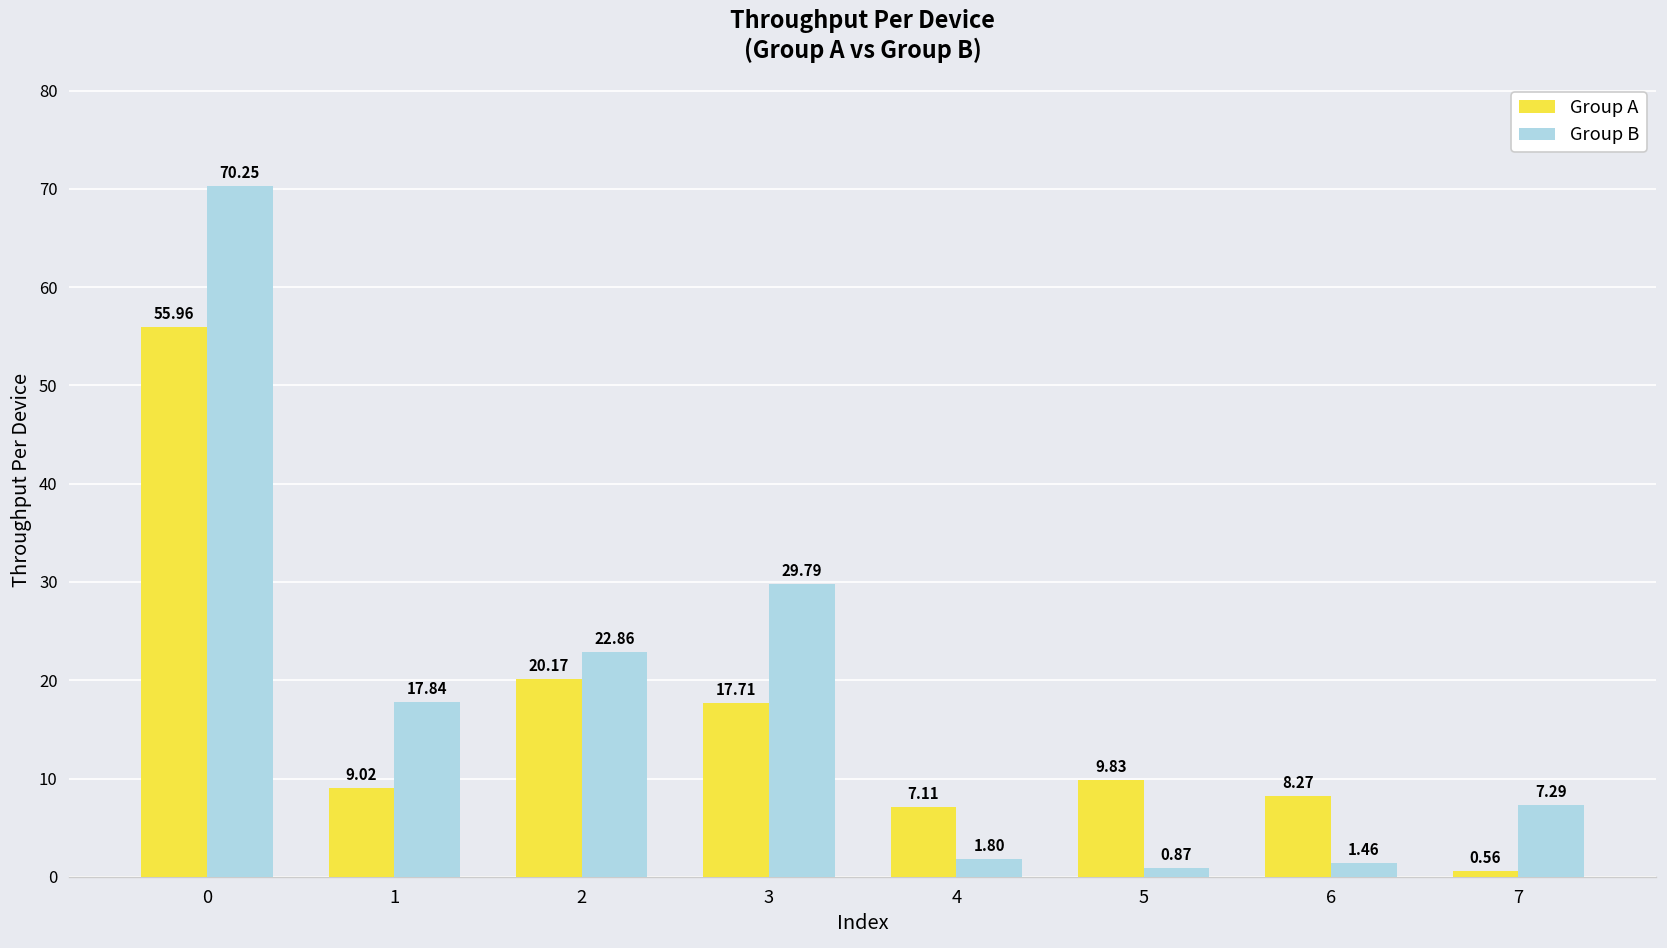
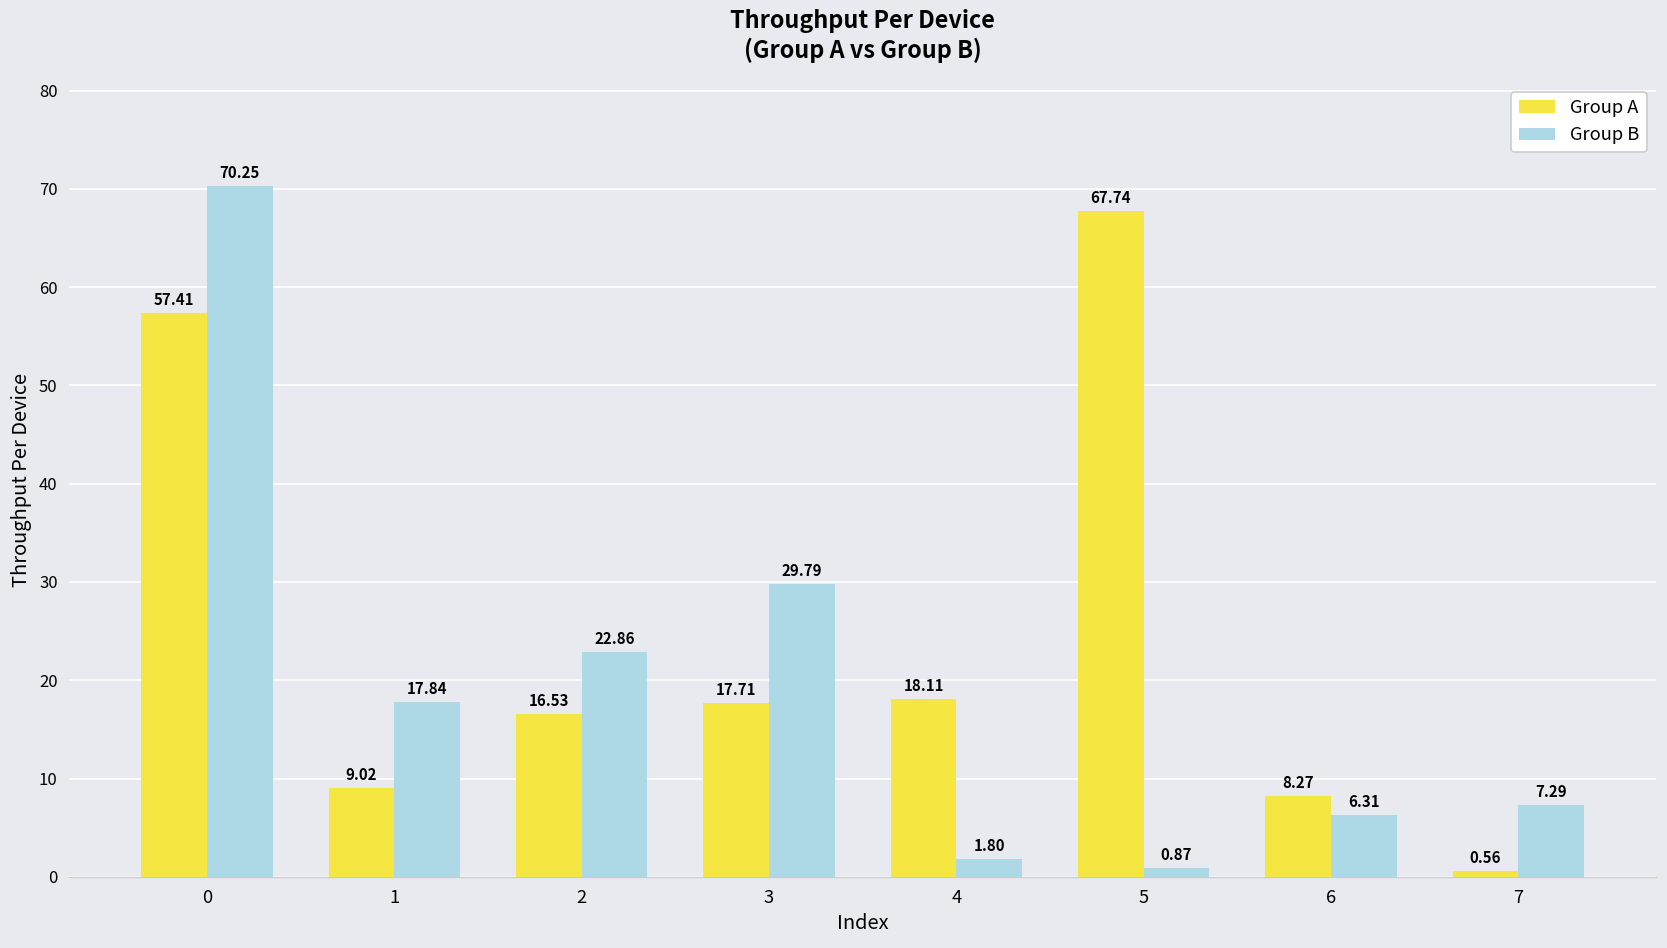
Group A, 0: 55.96 -> 57.41
Group A, 2: 20.17 -> 16.53
Group A, 4: 7.11 -> 18.11
Group A, 5: 9.83 -> 67.74
Group B, 6: 1.46 -> 6.31
